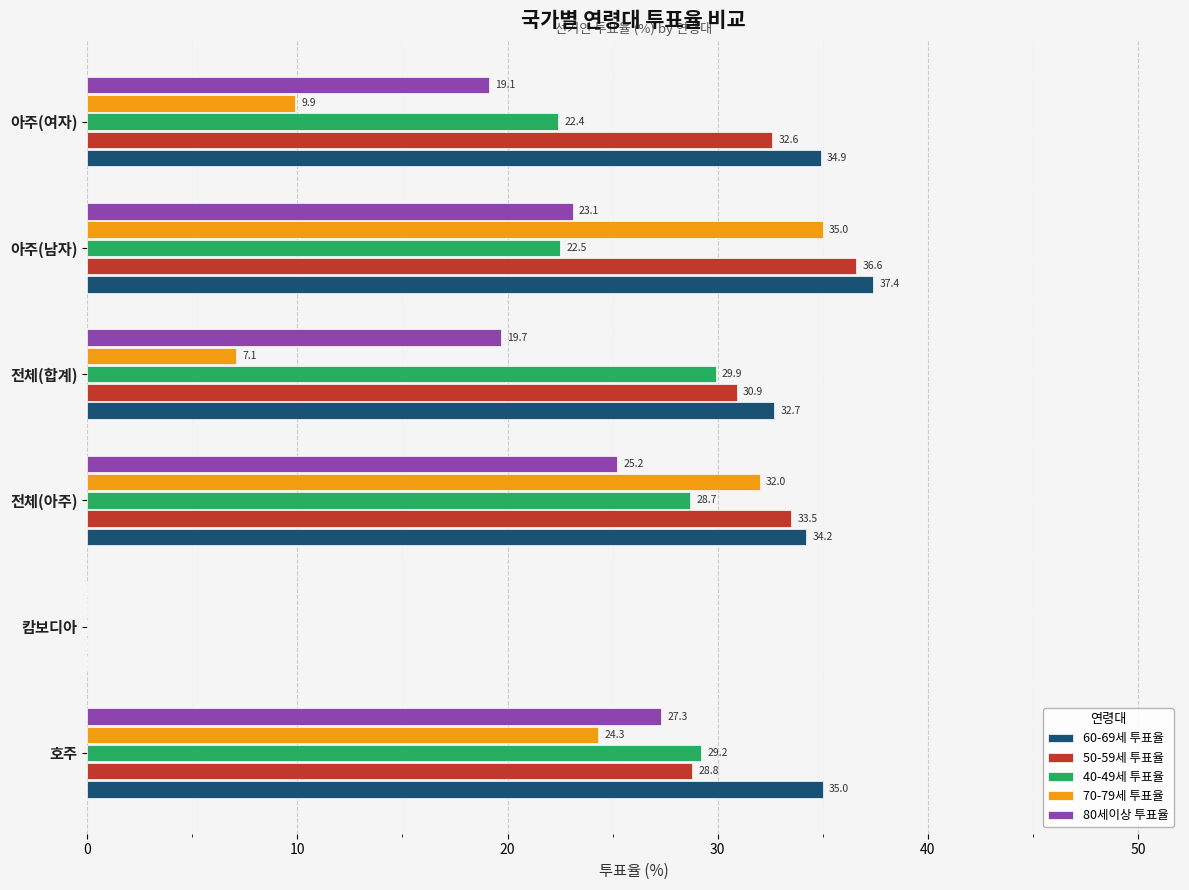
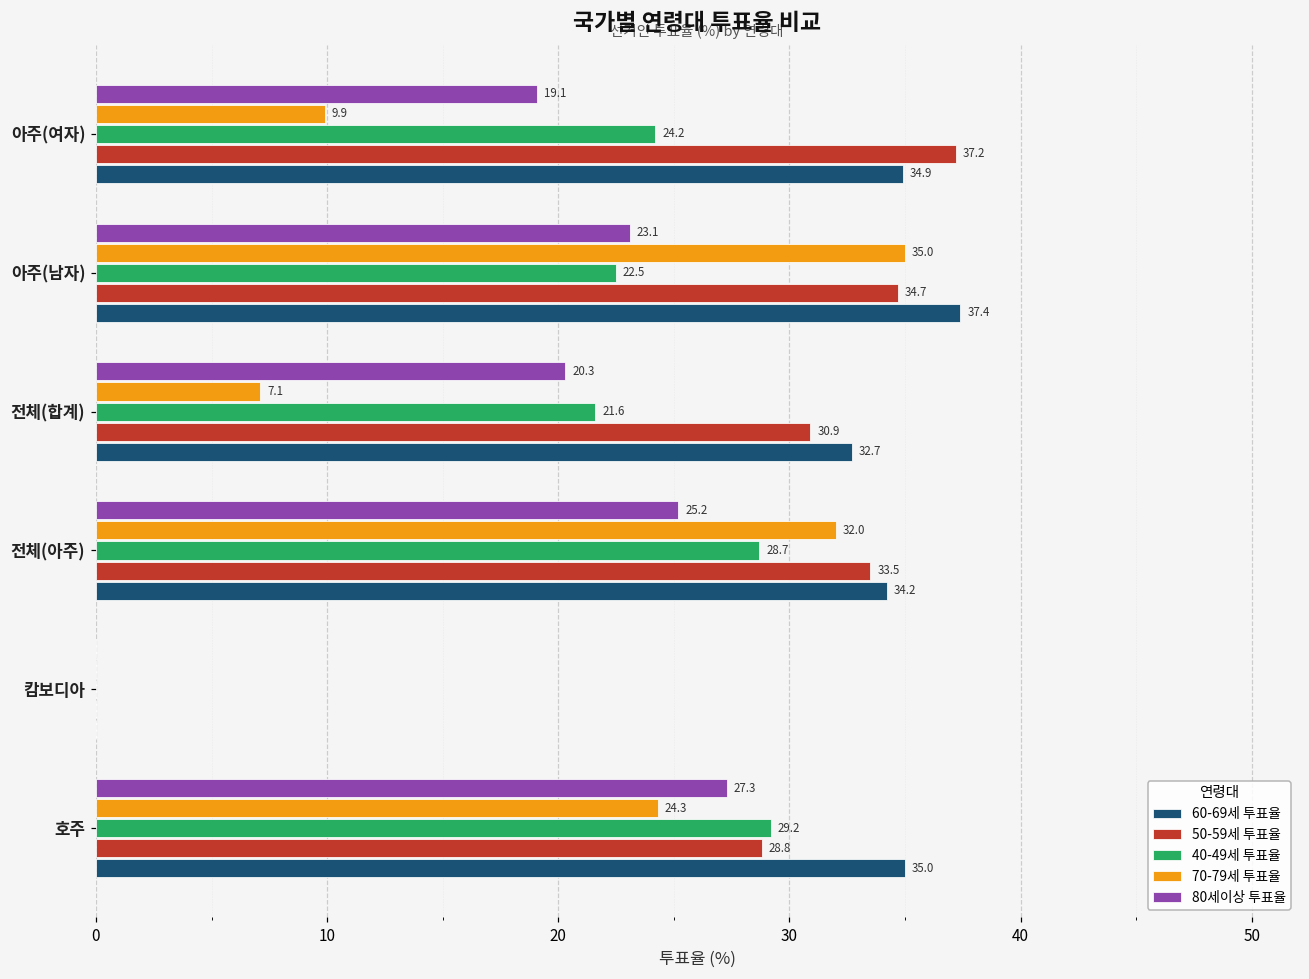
40-49세 투표율, 아주(여자): 22.4 -> 24.2
50-59세 투표율, 아주(여자): 32.6 -> 37.2
50-59세 투표율, 아주(남자): 36.6 -> 34.7
80세이상 투표율, 전체(합계): 19.7 -> 20.3
40-49세 투표율, 전체(합계): 29.9 -> 21.6
